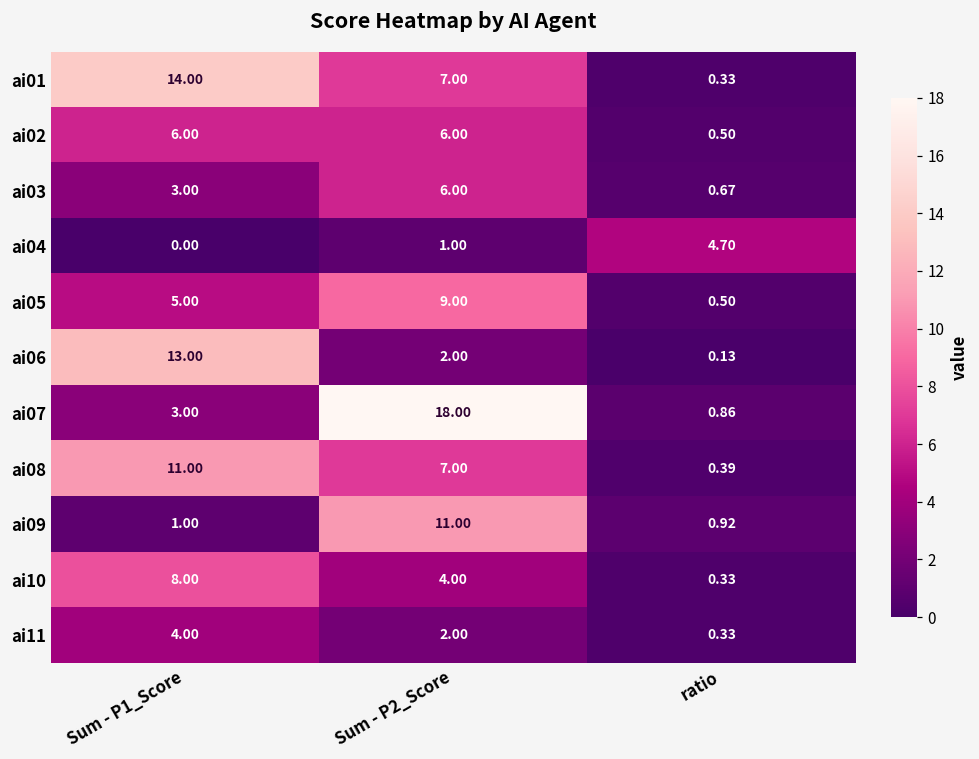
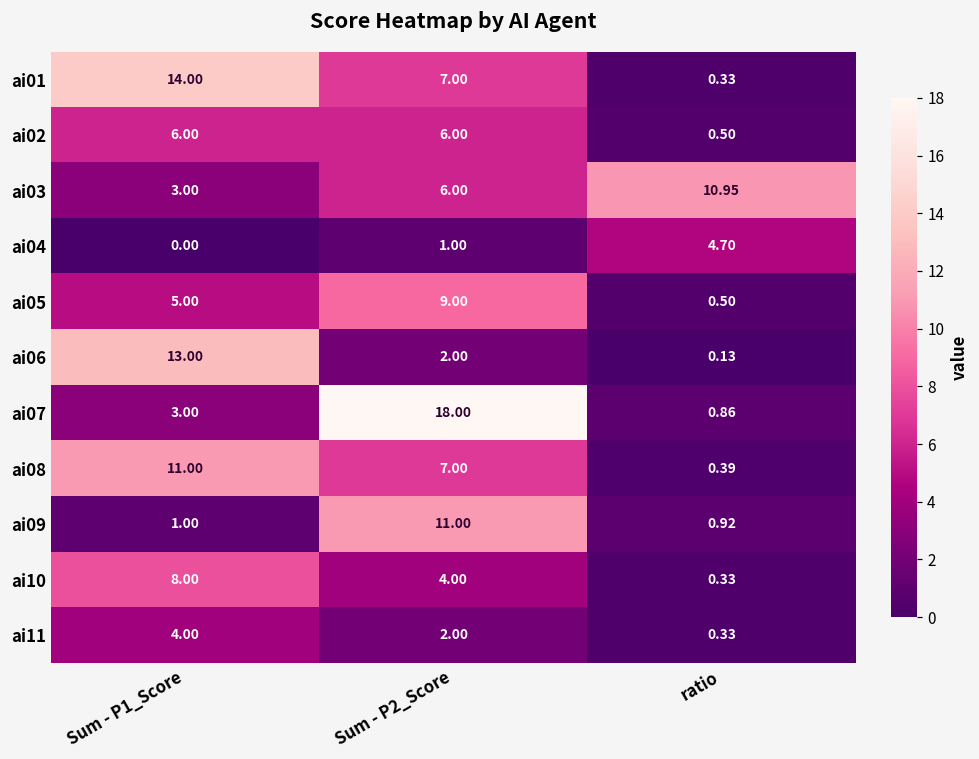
ai03, ratio: 0.67 -> 10.95
